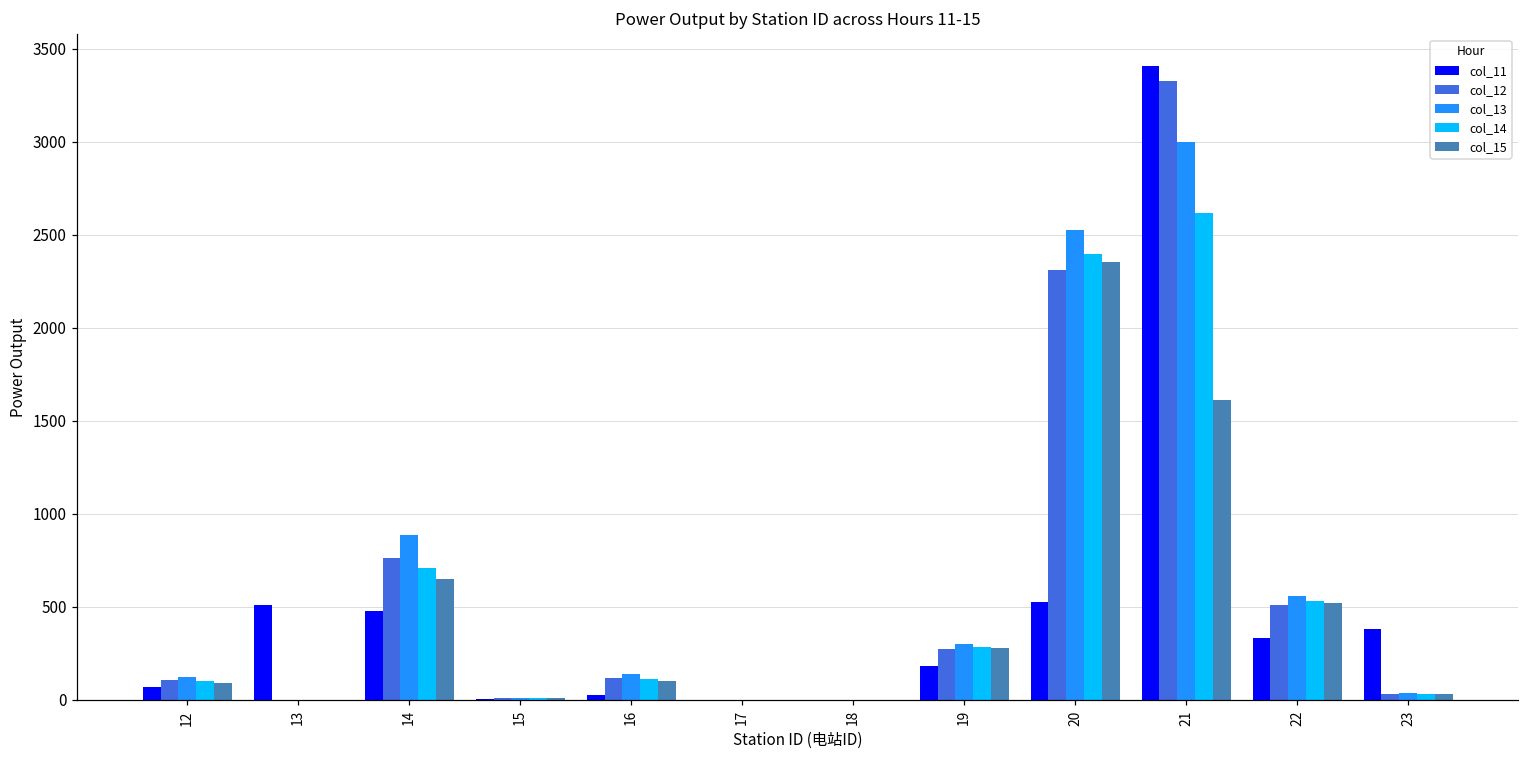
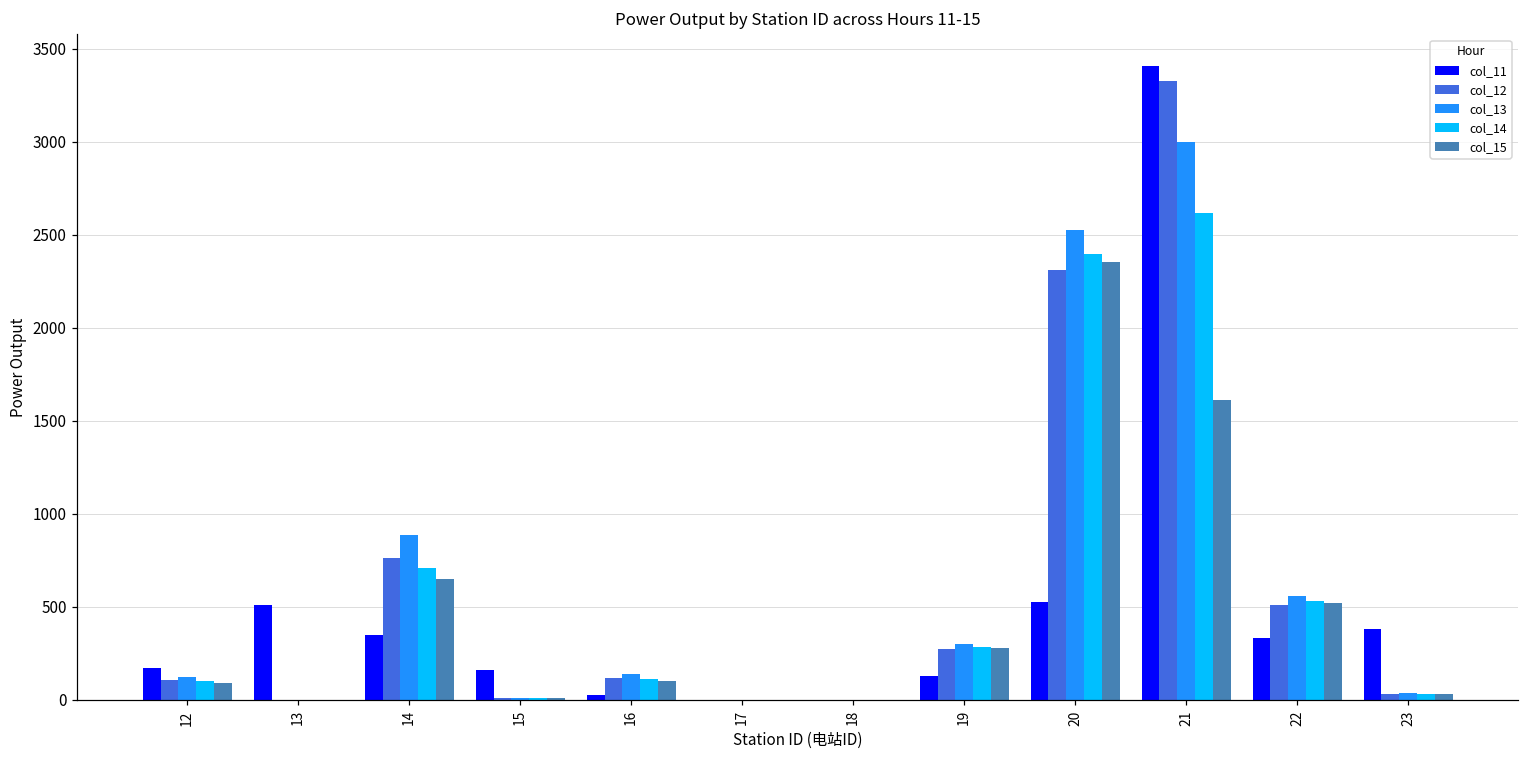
col_11, 12: 70 -> 170
col_11, 14: 480 -> 350
col_11, 15: 0 -> 160
col_11, 19: 180 -> 130
